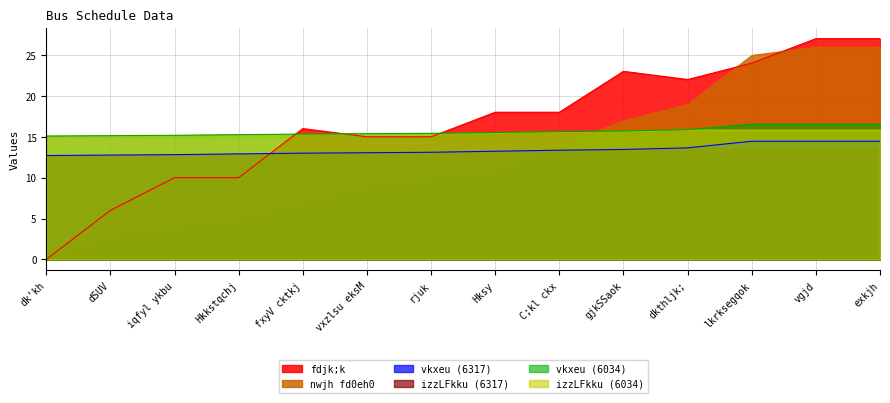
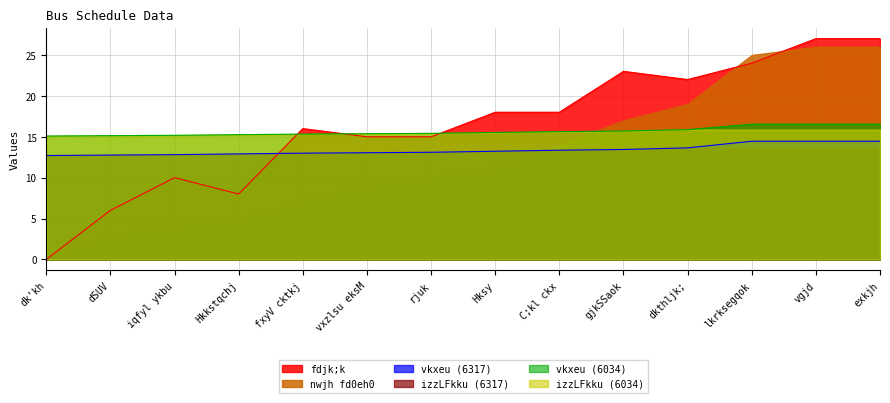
fdjk;k, Hkkstqchj: 10 -> 8
